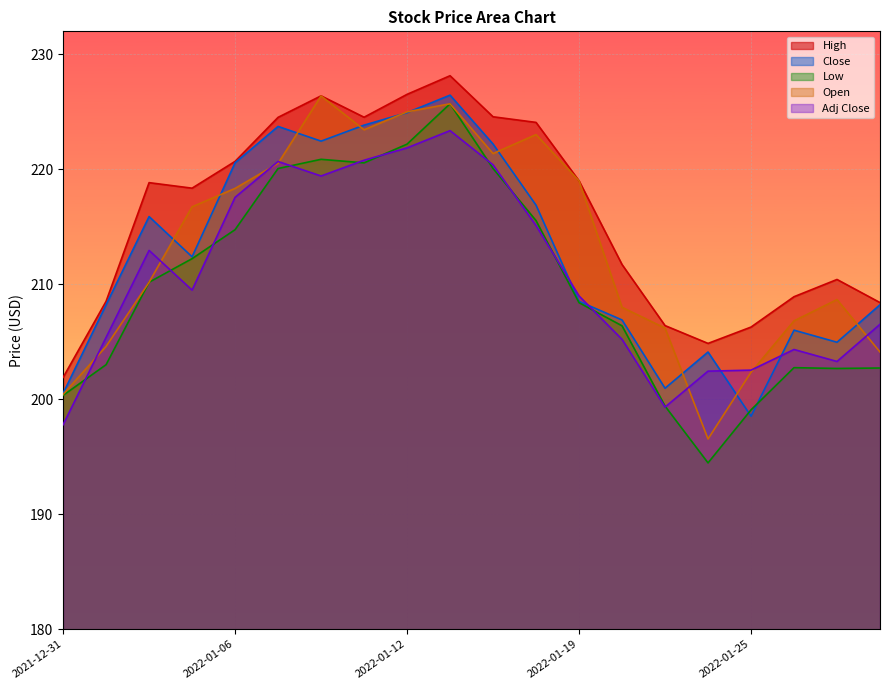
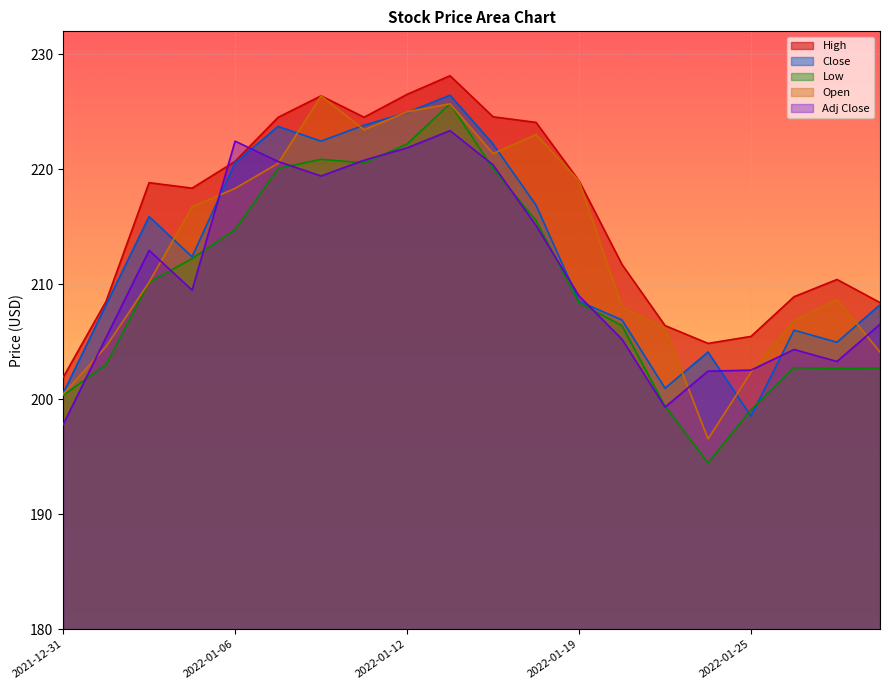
Adj Close, 2022-01-06: 217.6 -> 222.4
High, 2022-01-25: 206.3 -> 205.5
